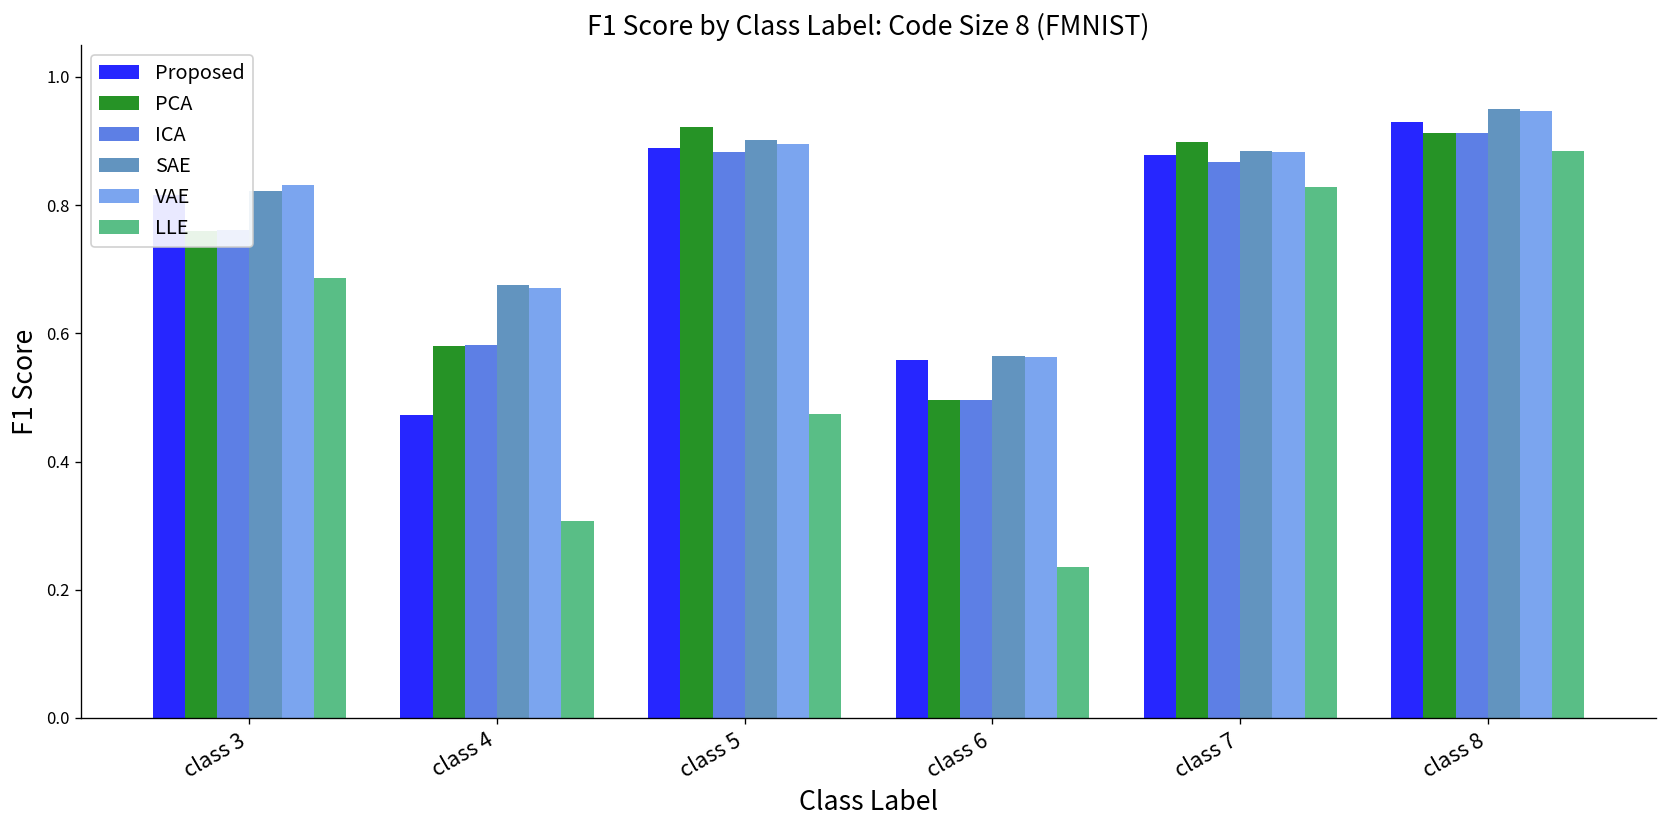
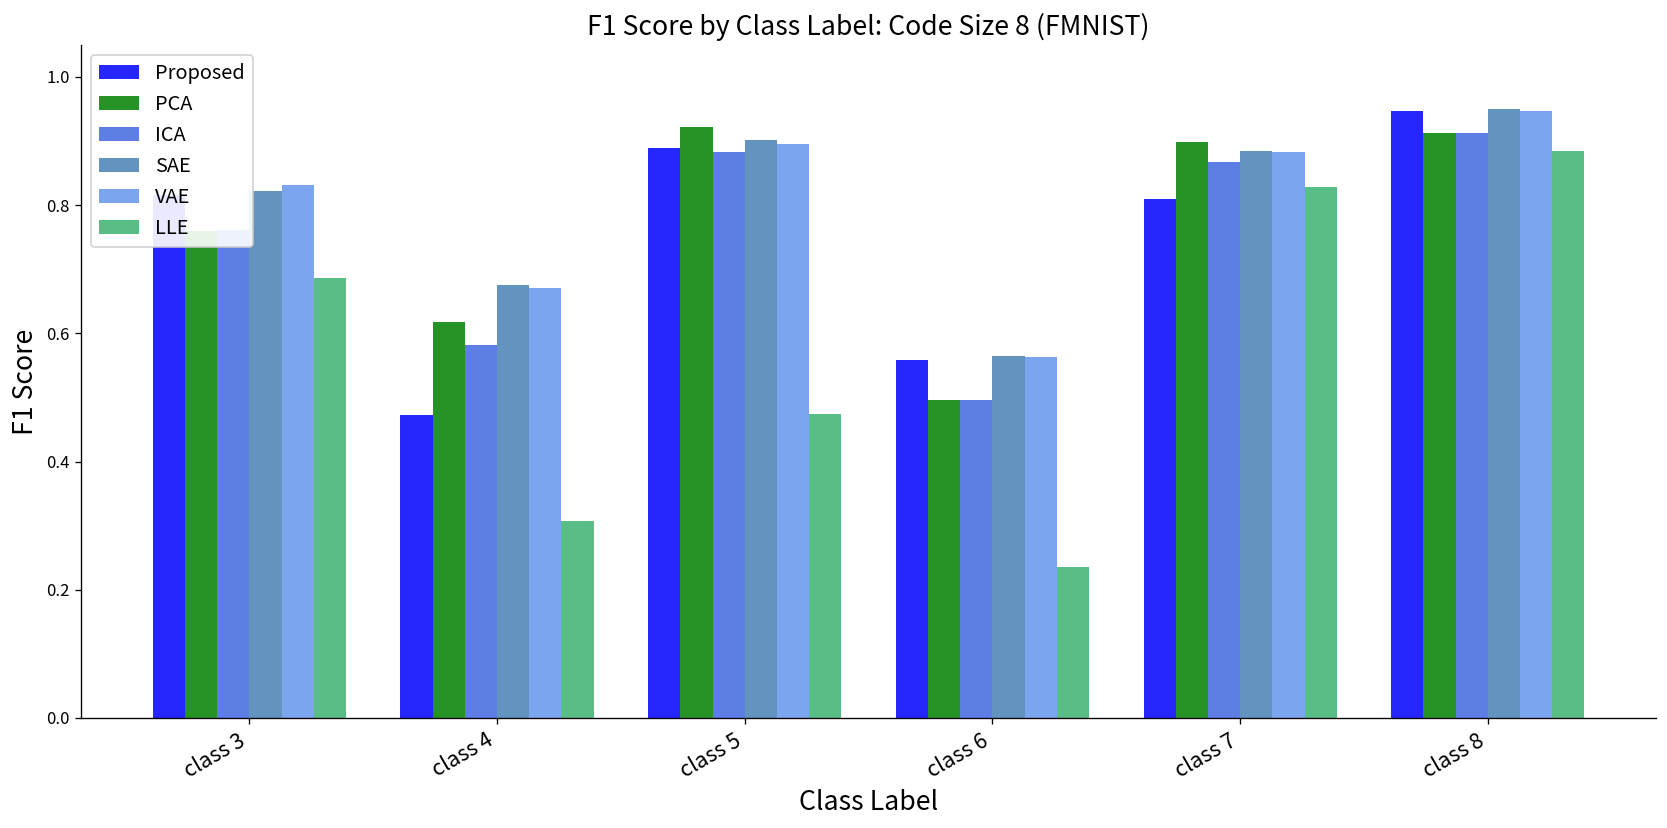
PCA, class 4: 0.58 -> 0.62
Proposed, class 7: 0.88 -> 0.81
Proposed, class 8: 0.93 -> 0.95
